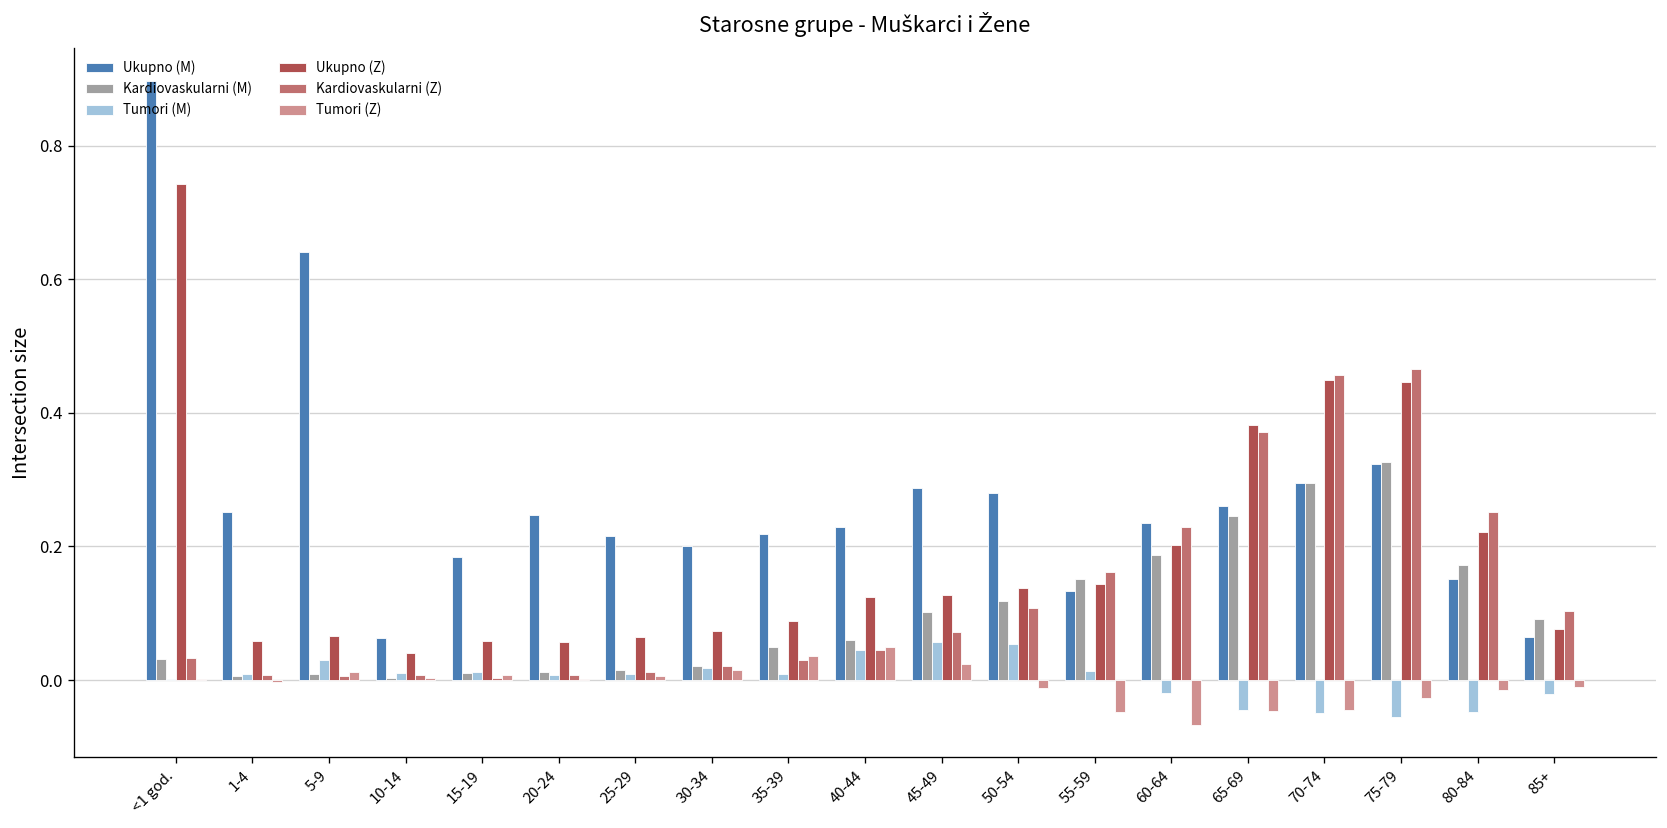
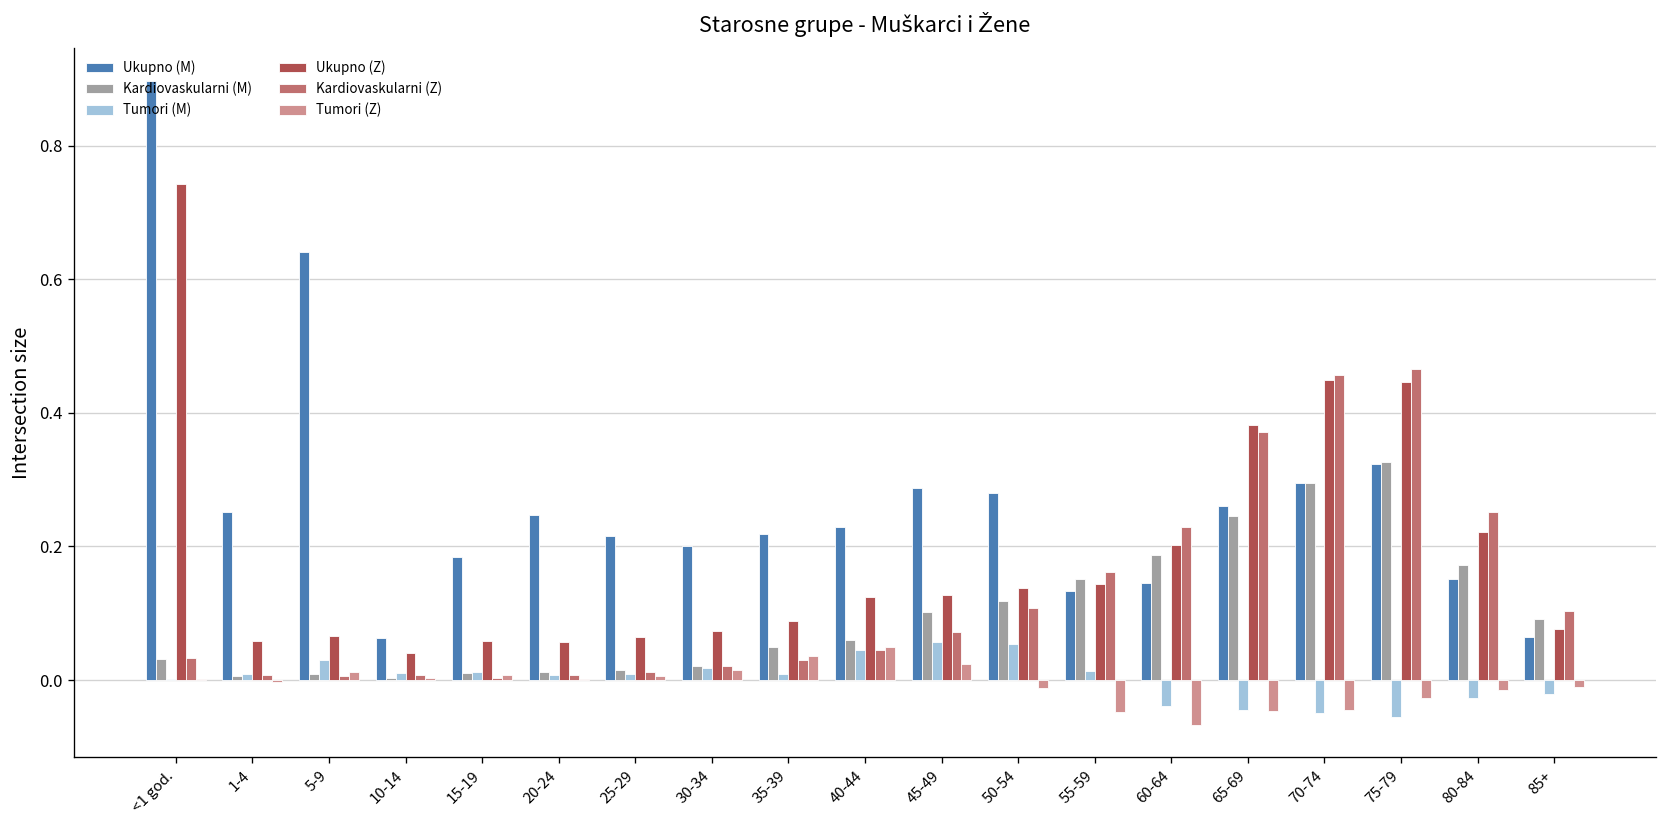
Ukupno (M), 60-64: 0.23 -> 0.15
Tumori (M), 60-64: -0.02 -> -0.04
Tumori (M), 80-84: -0.05 -> -0.03
